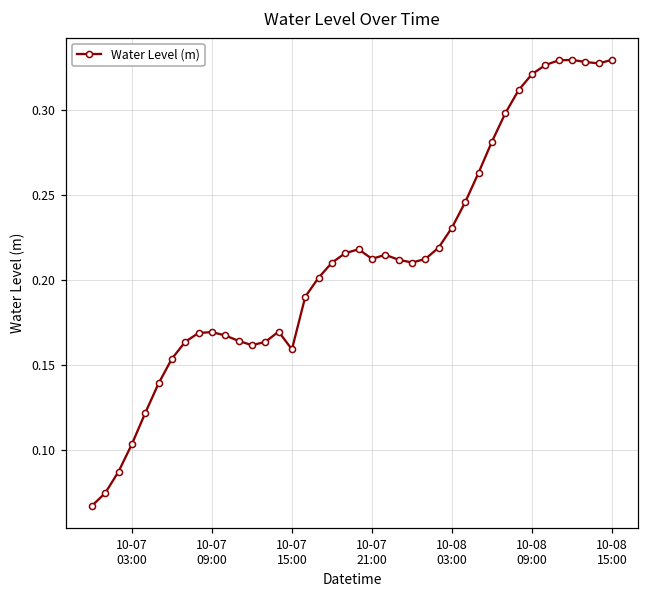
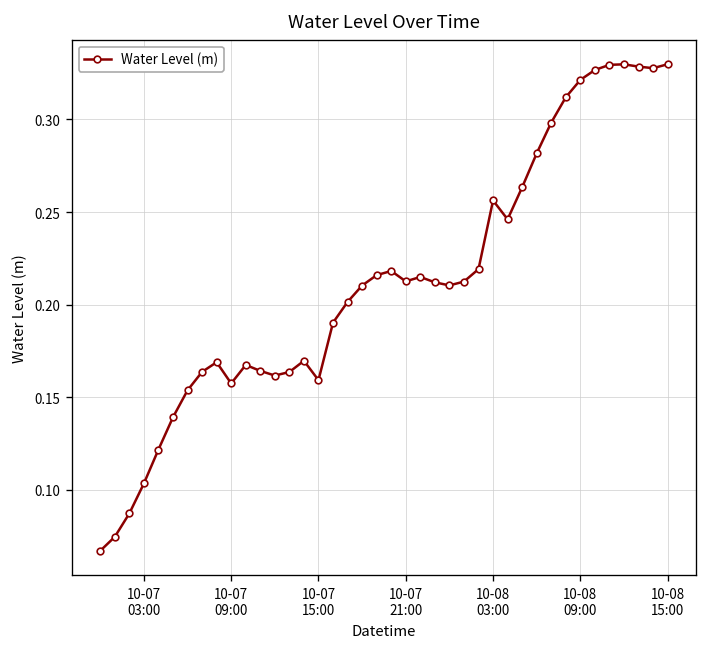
10-07 09:00: 0.169 -> 0.158
10-08 03:00: 0.231 -> 0.256
